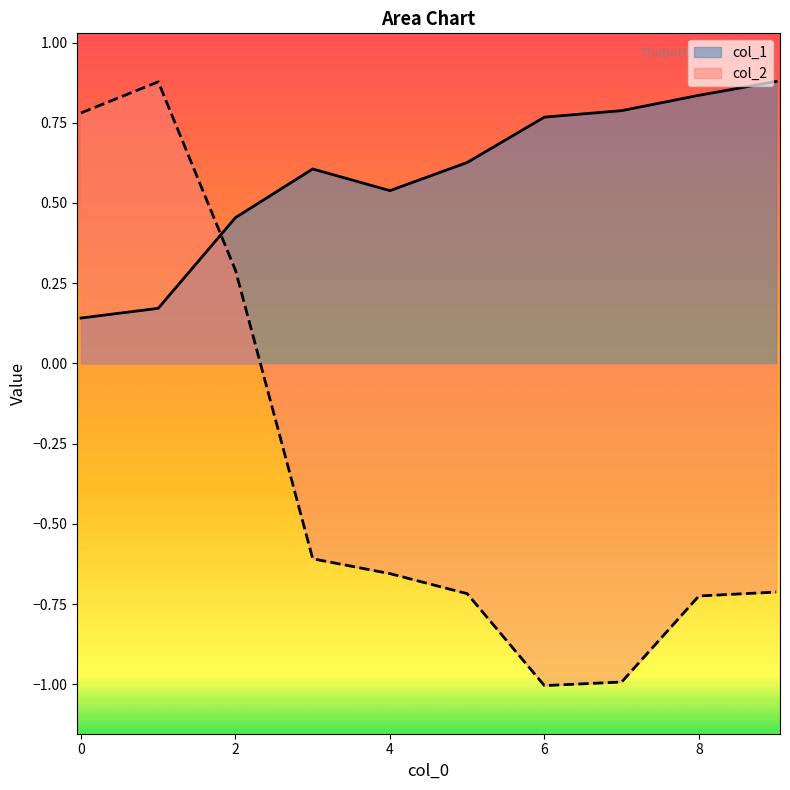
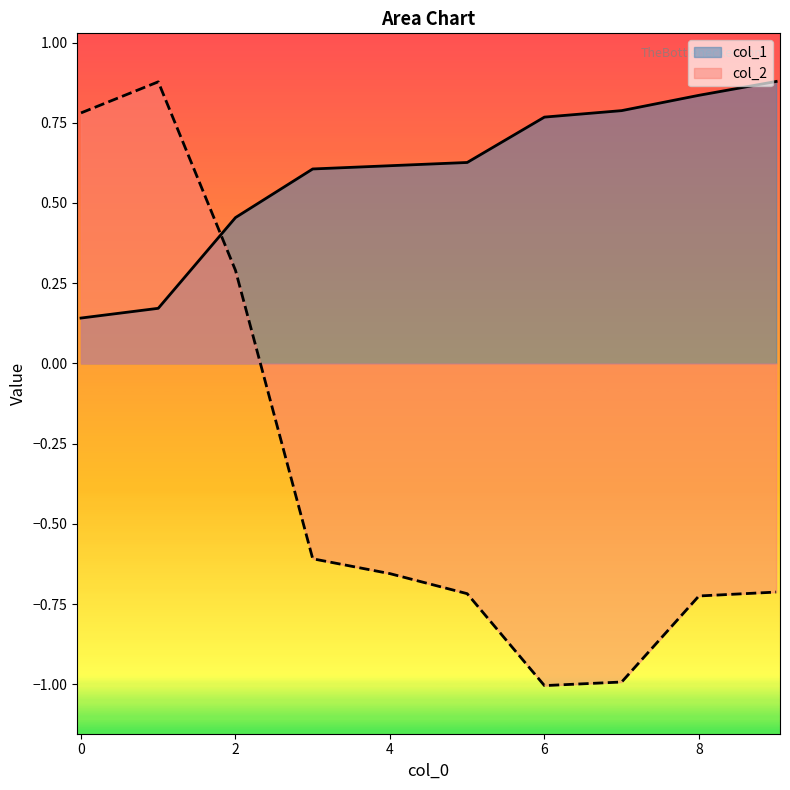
col_1, 4: 0.54 -> 0.62
